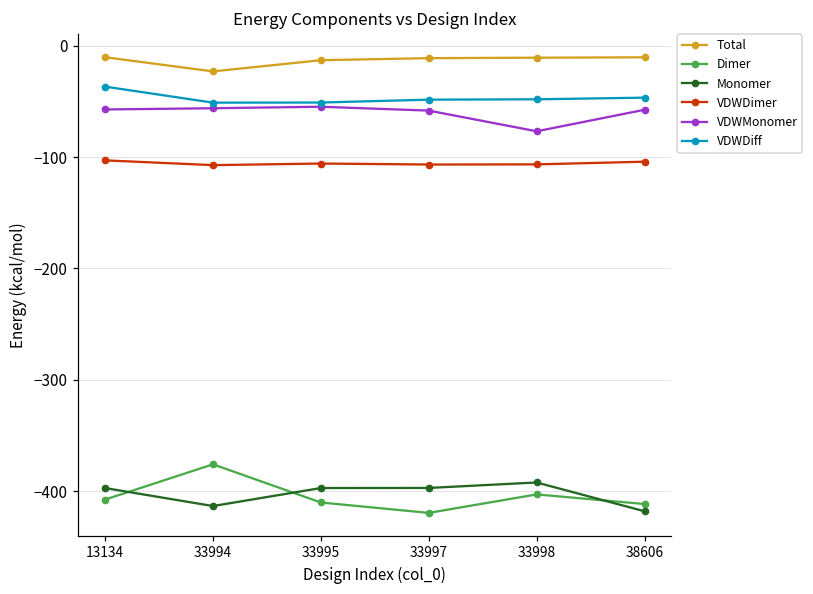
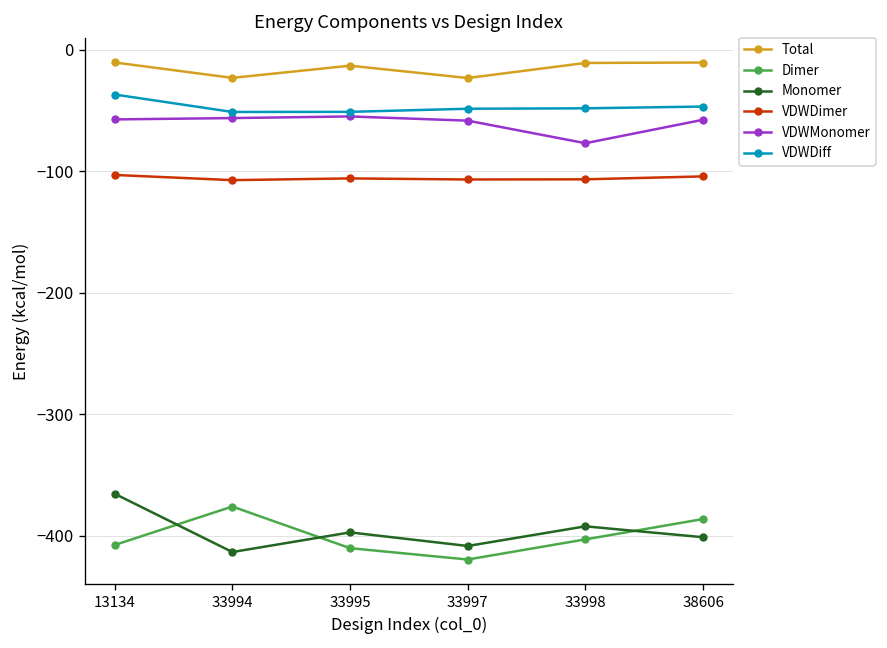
Monomer, 13134: -397 -> -365
Total, 33997: -11 -> -23
Monomer, 33997: -397 -> -408
Dimer, 38606: -412 -> -386
Monomer, 38606: -418 -> -401
